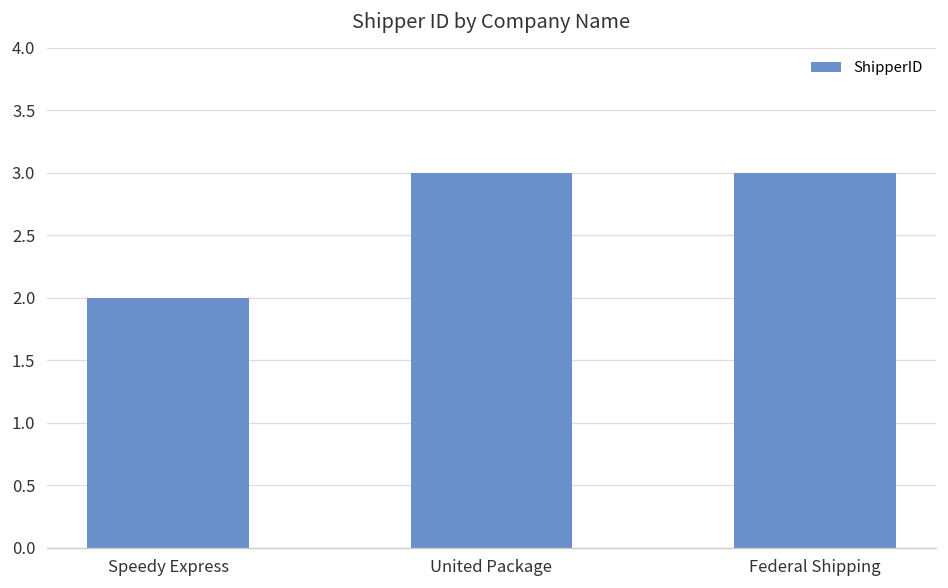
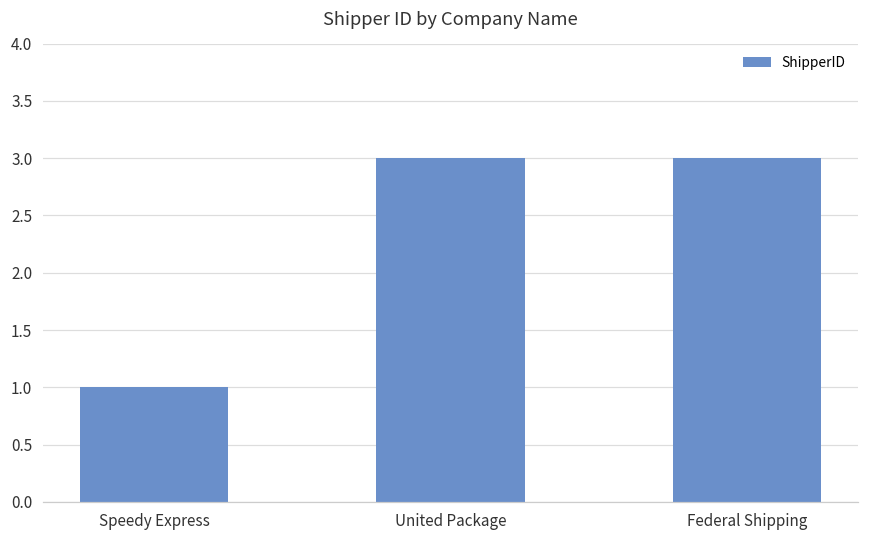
Speedy Express: 2 -> 1
